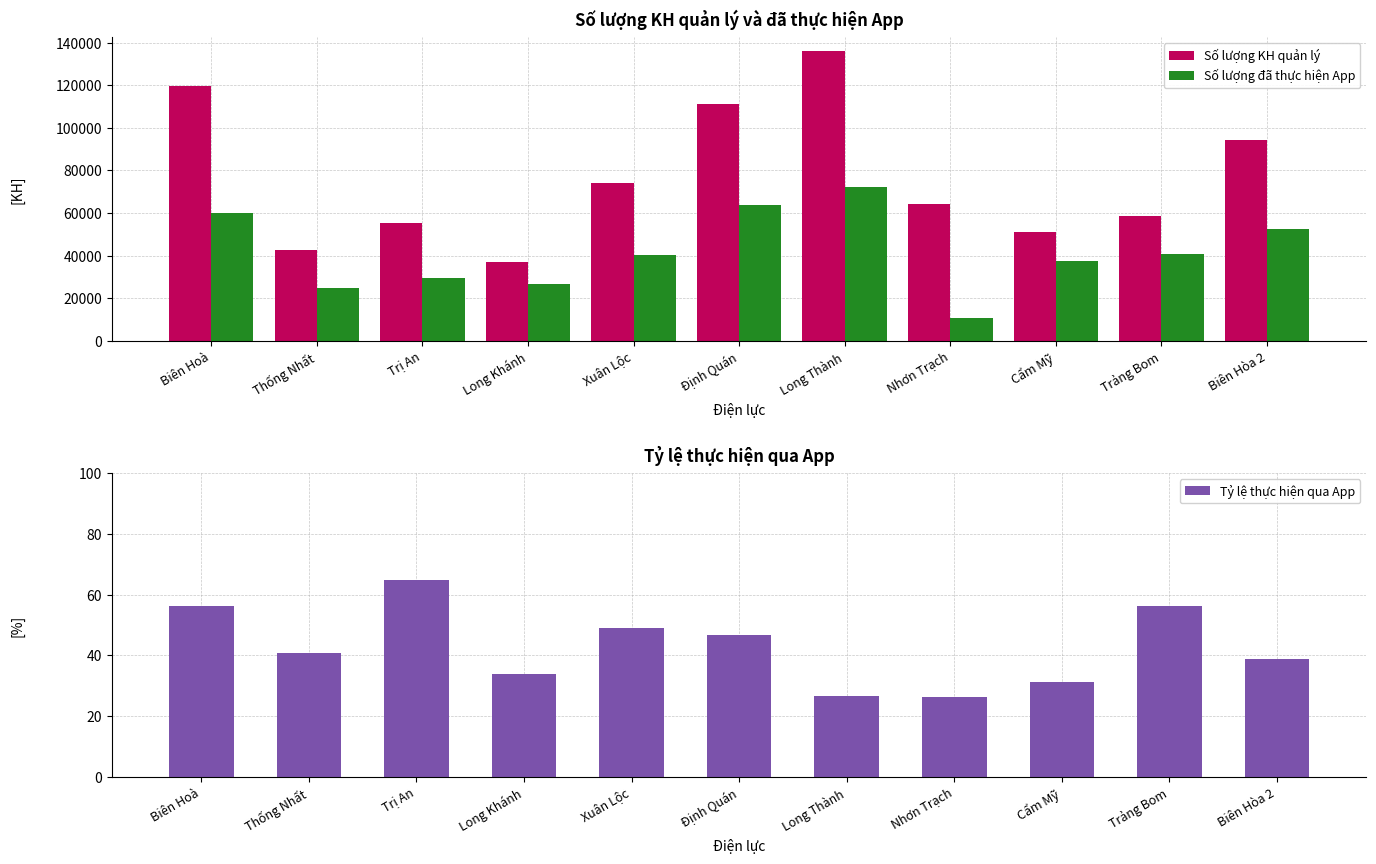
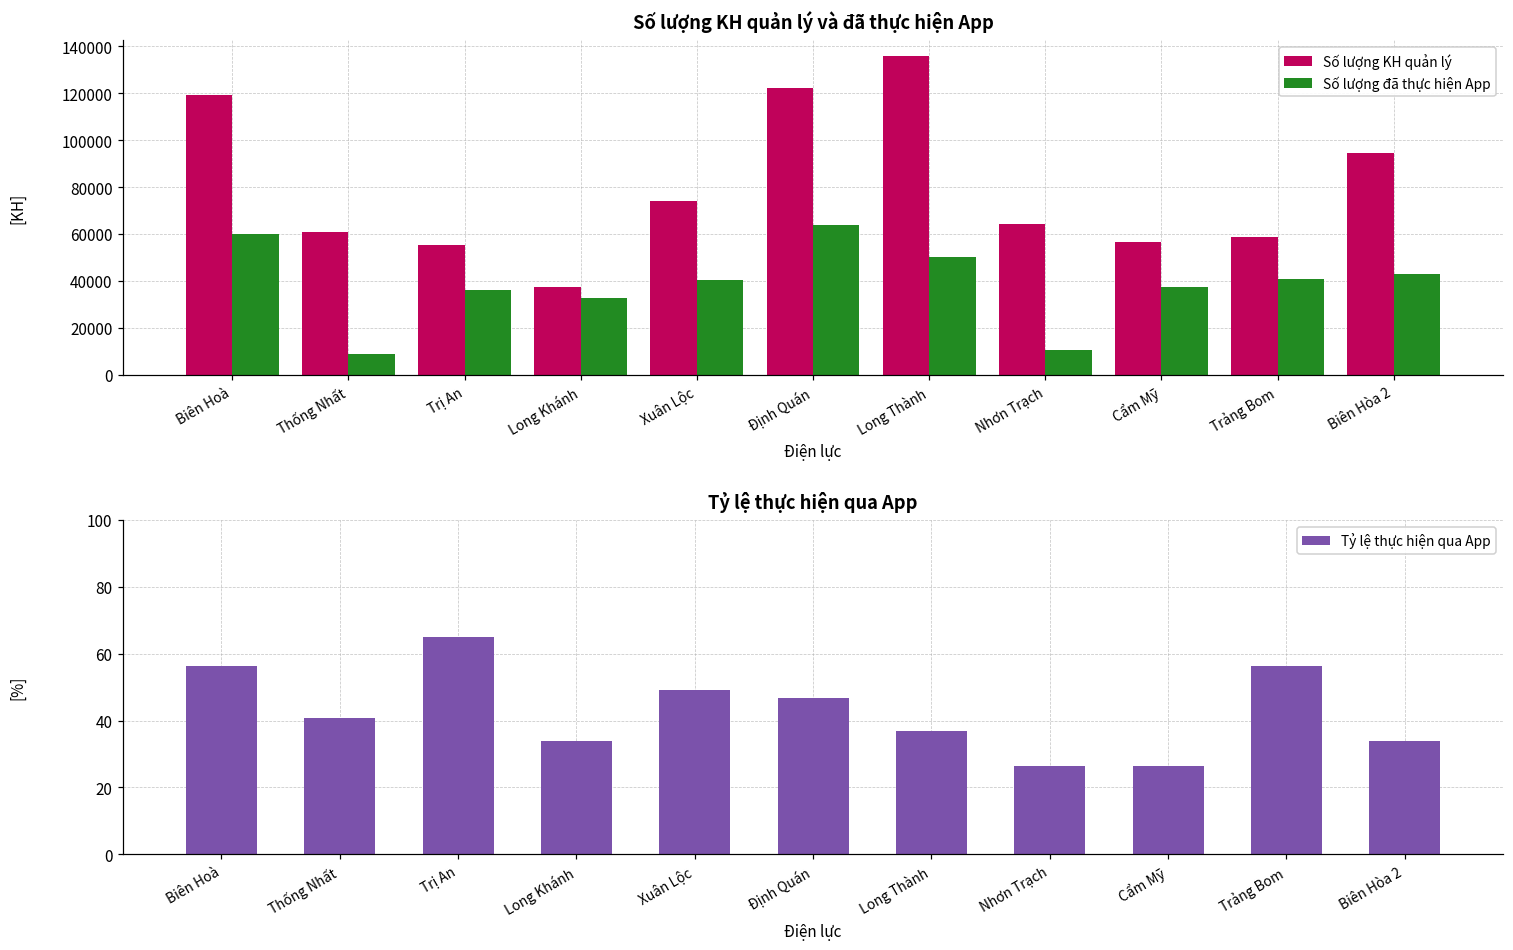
Số lượng KH quản lý và đã thực hiện App, Số lượng KH quản lý, Thống Nhất: 43000 -> 61000
Số lượng KH quản lý và đã thực hiện App, Số lượng đã thực hiện App, Thống Nhất: 25000 -> 9000
Số lượng KH quản lý và đã thực hiện App, Số lượng đã thực hiện App, Trị An: 30000 -> 36000
Số lượng KH quản lý và đã thực hiện App, Số lượng đã thực hiện App, Long Khánh: 27000 -> 33000
Số lượng KH quản lý và đã thực hiện App, Số lượng KH quản lý, Định Quán: 111000 -> 122000
Số lượng KH quản lý và đã thực hiện App, Số lượng đã thực hiện App, Long Thành: 72000 -> 50000
Số lượng KH quản lý và đã thực hiện App, Số lượng KH quản lý, Cẩm Mỹ: 51000 -> 57000
Số lượng KH quản lý và đã thực hiện App, Số lượng đã thực hiện App, Biên Hòa 2: 52000 -> 43000
Tỷ lệ thực hiện qua App, Long Thành: 27 -> 37
Tỷ lệ thực hiện qua App, Cẩm Mỹ: 31 -> 26
Tỷ lệ thực hiện qua App, Biên Hòa 2: 39 -> 34
